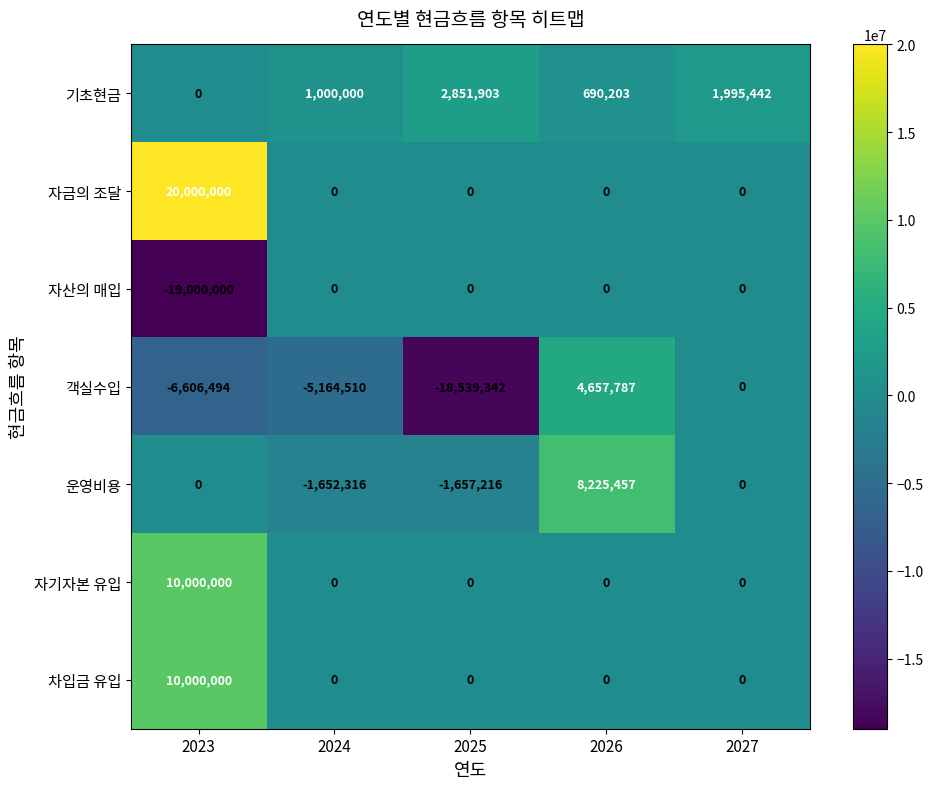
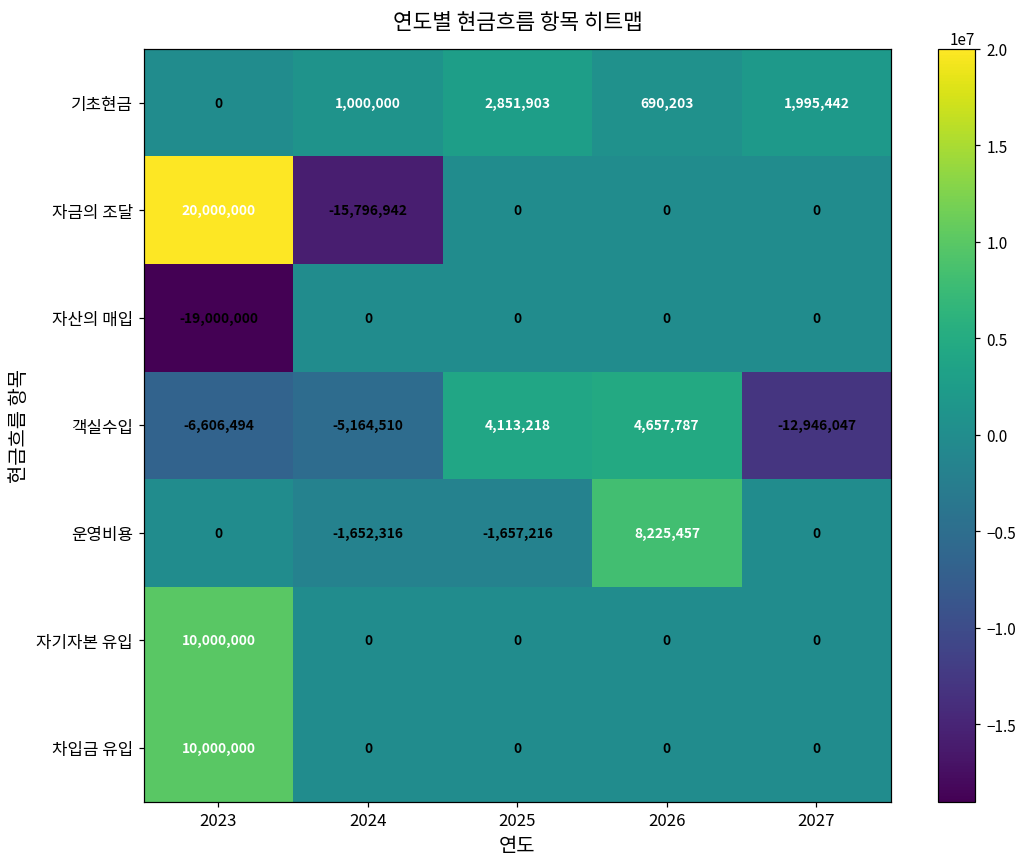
자금의 조달, 2024: 0 -> -15,796,942
객실수입, 2025: -18,539,342 -> 4,113,218
객실수입, 2027: 0 -> -12,946,047
